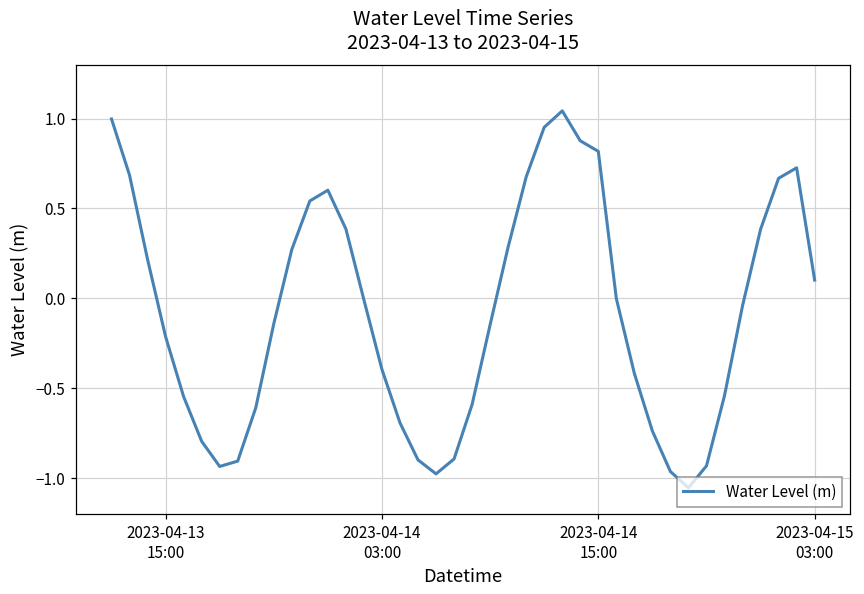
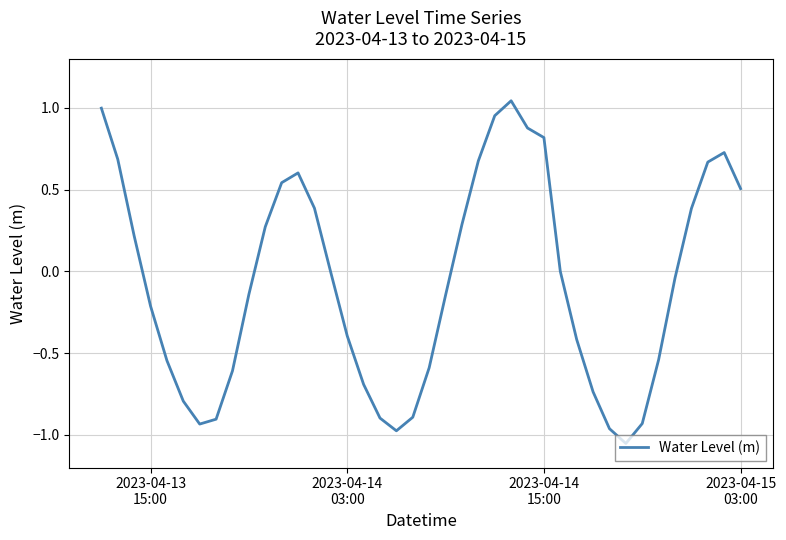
2023-04-15 03:00: 0.10 -> 0.51
